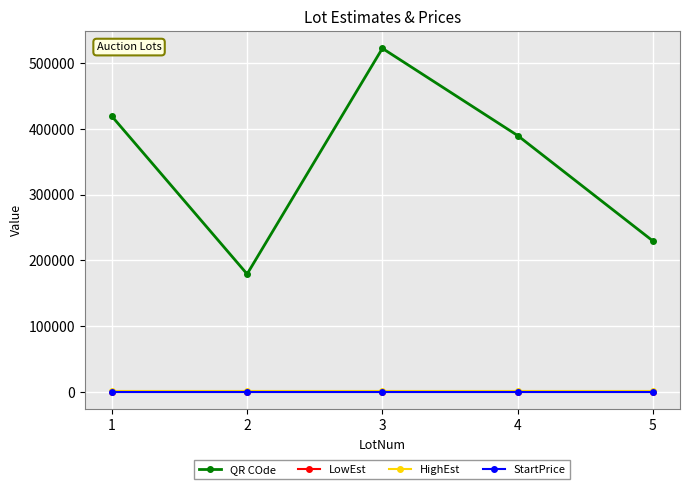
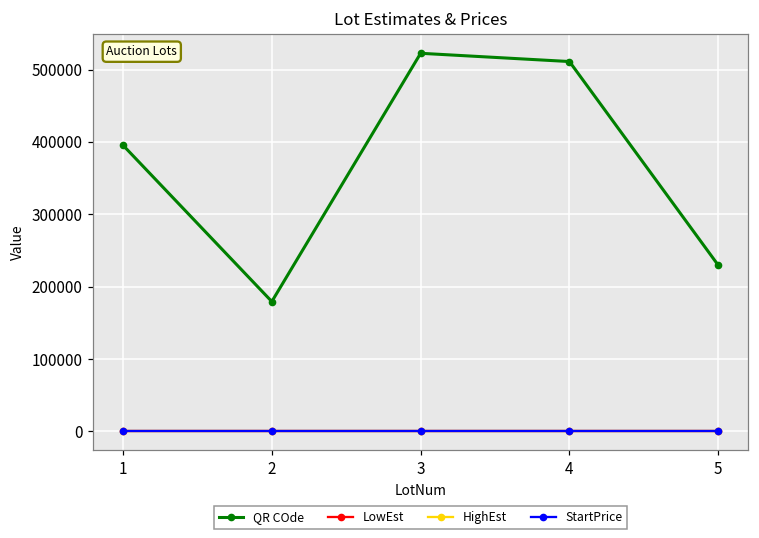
QR COde, 1: 420000 -> 400000
QR COde, 4: 390000 -> 510000
